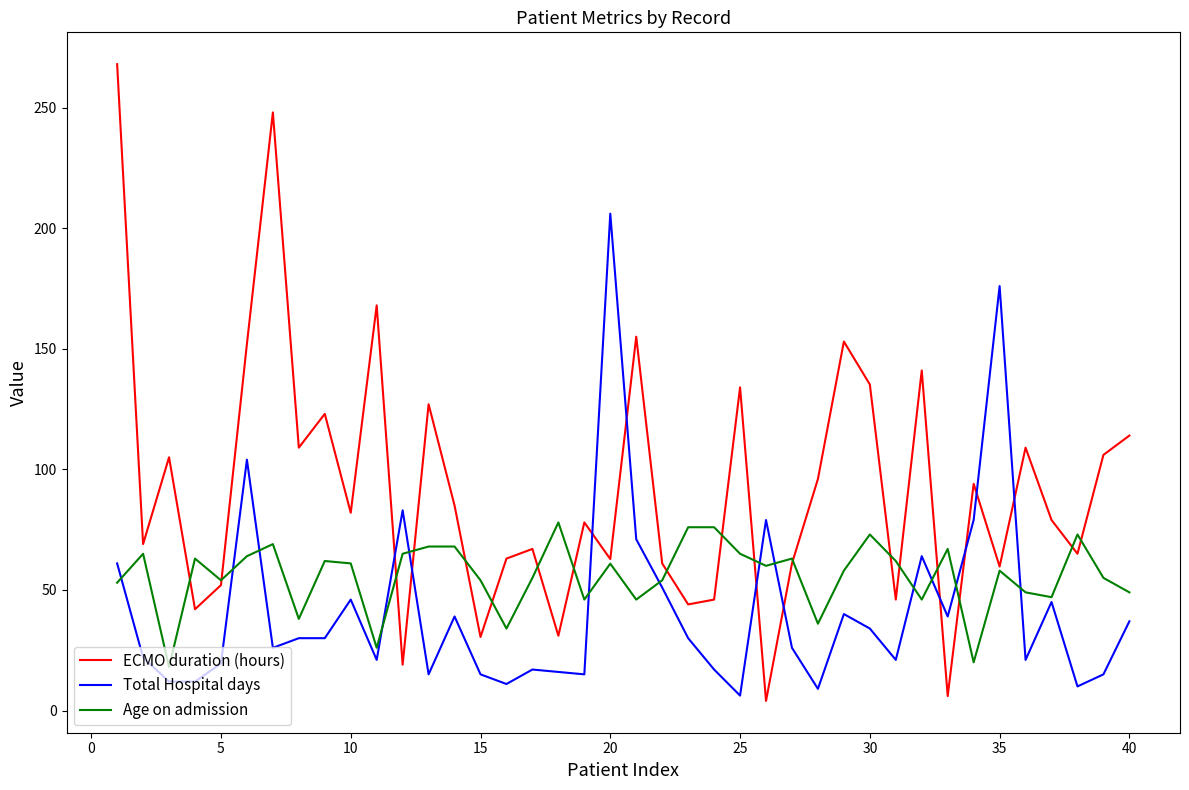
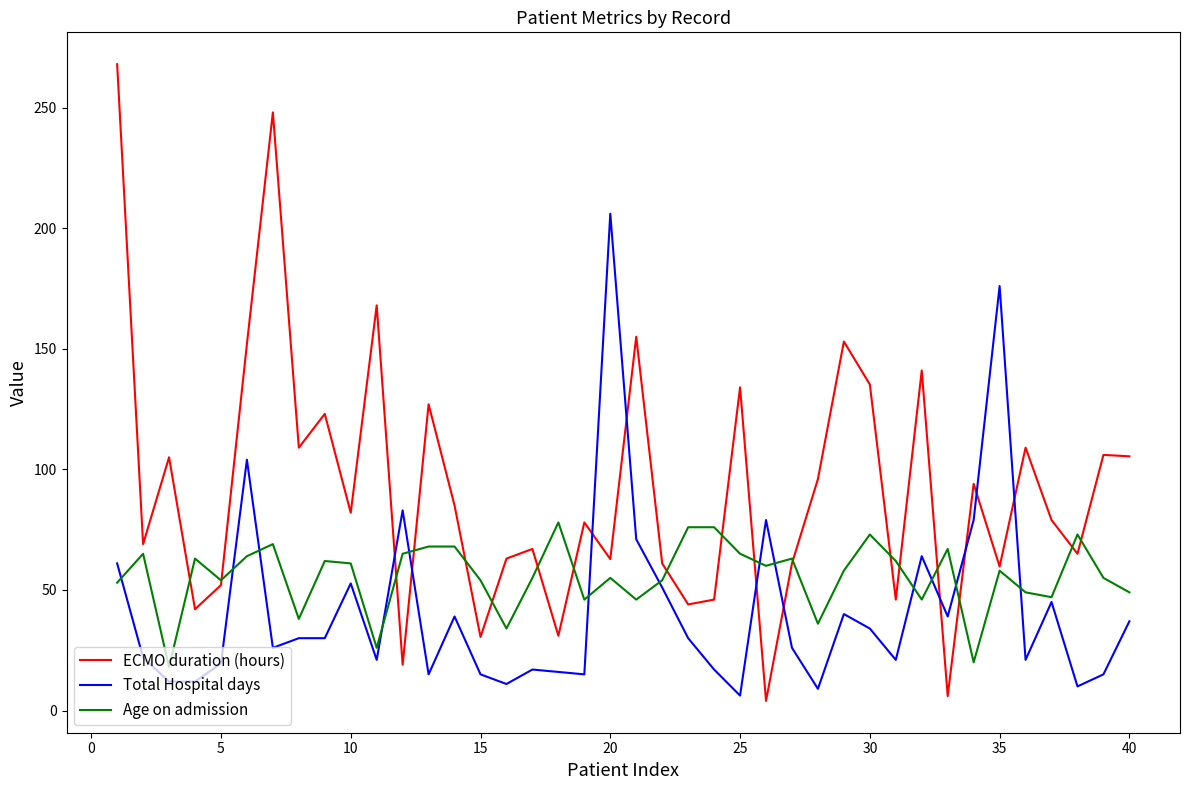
Total Hospital days, 10: 46 -> 53
Age on admission, 20: 61 -> 55
ECMO duration (hours), 40: 114 -> 105
